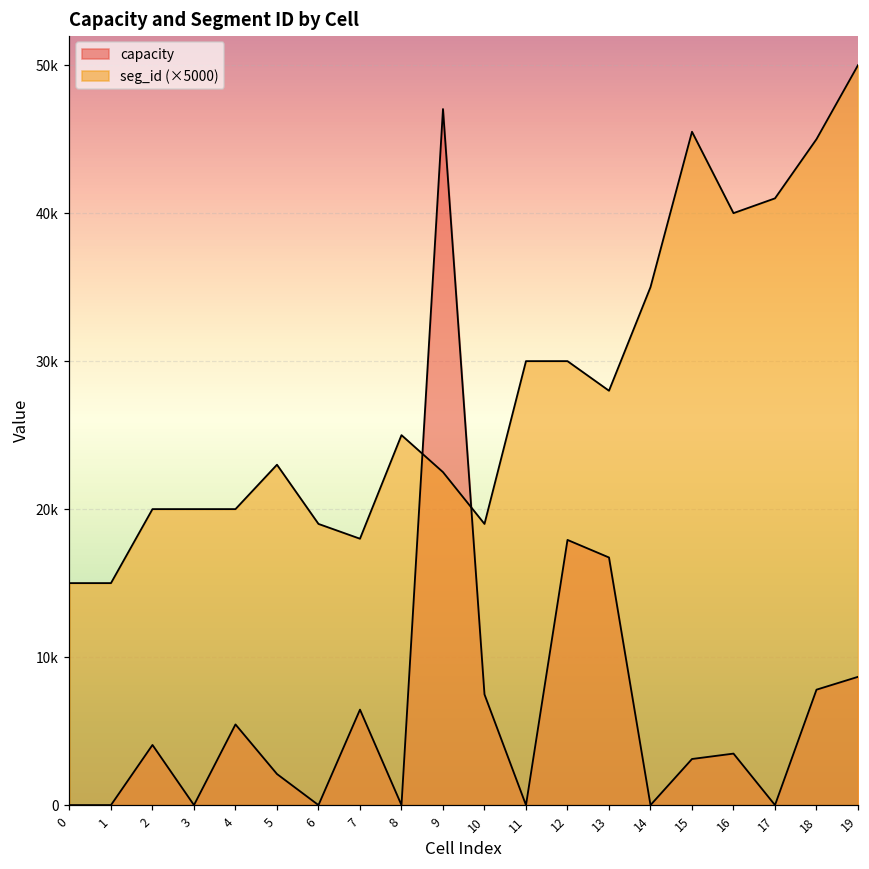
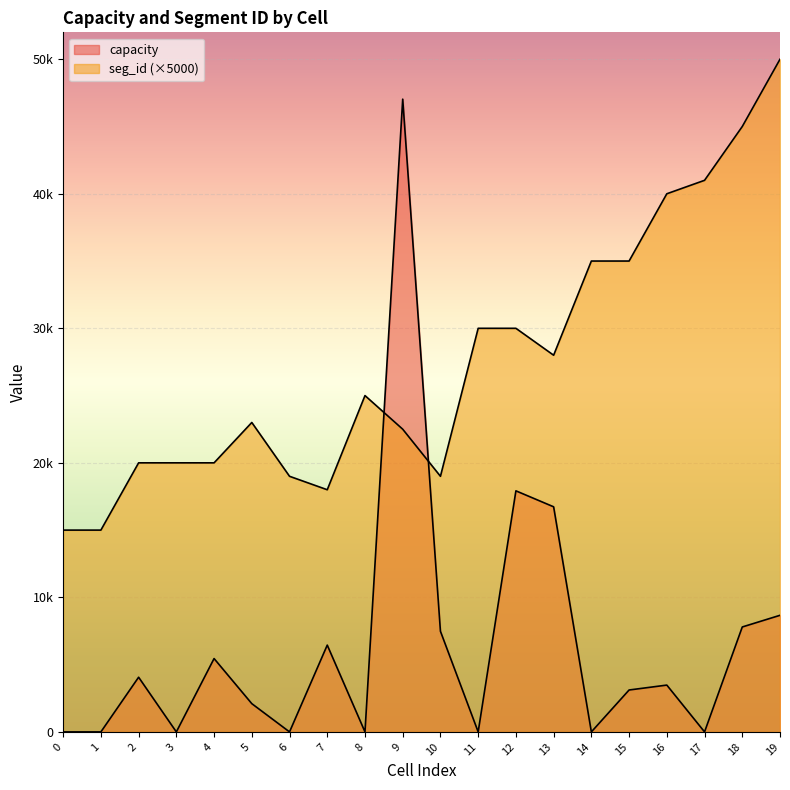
seg_id (×5000), 15: 45500 -> 35000
